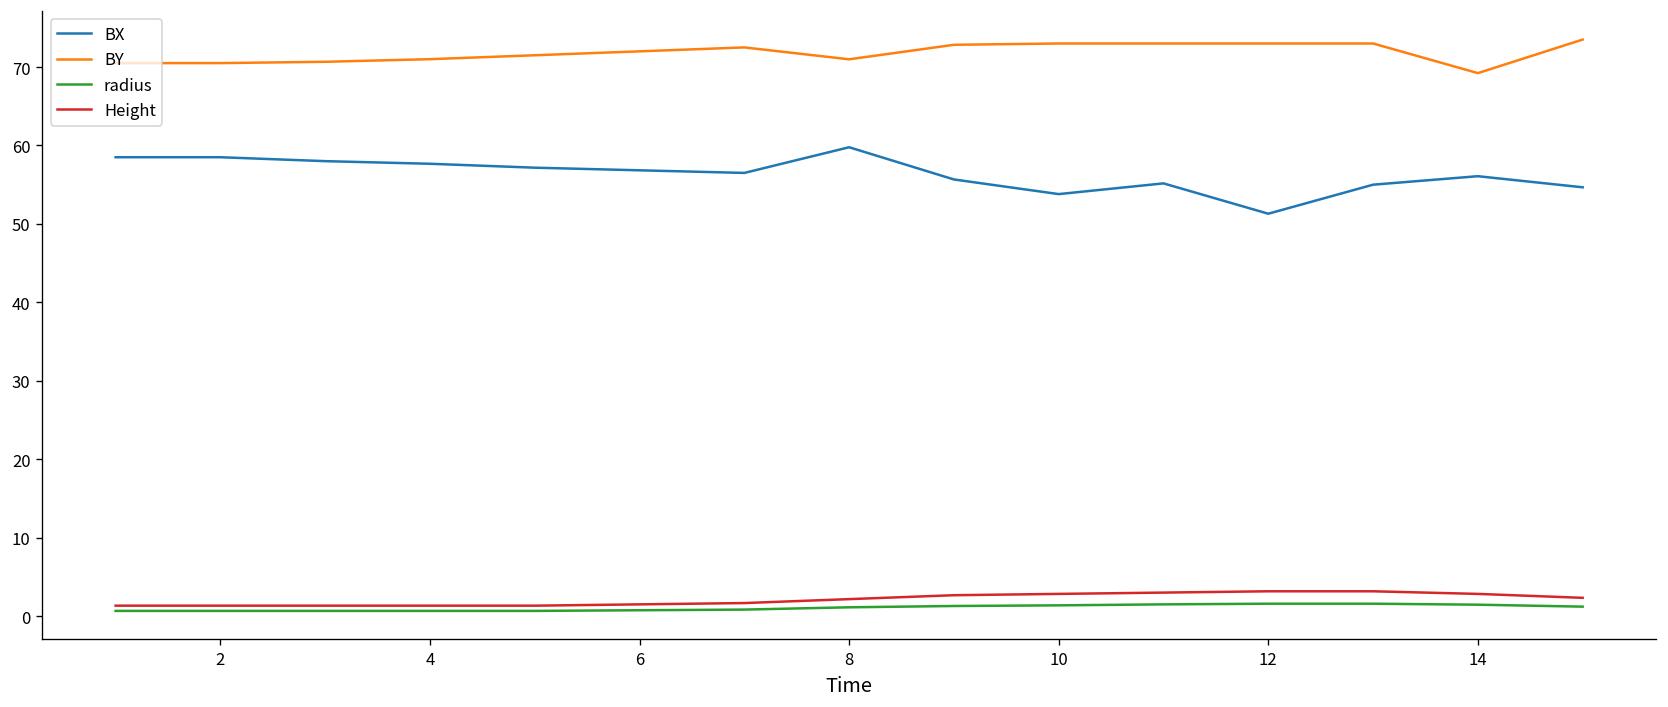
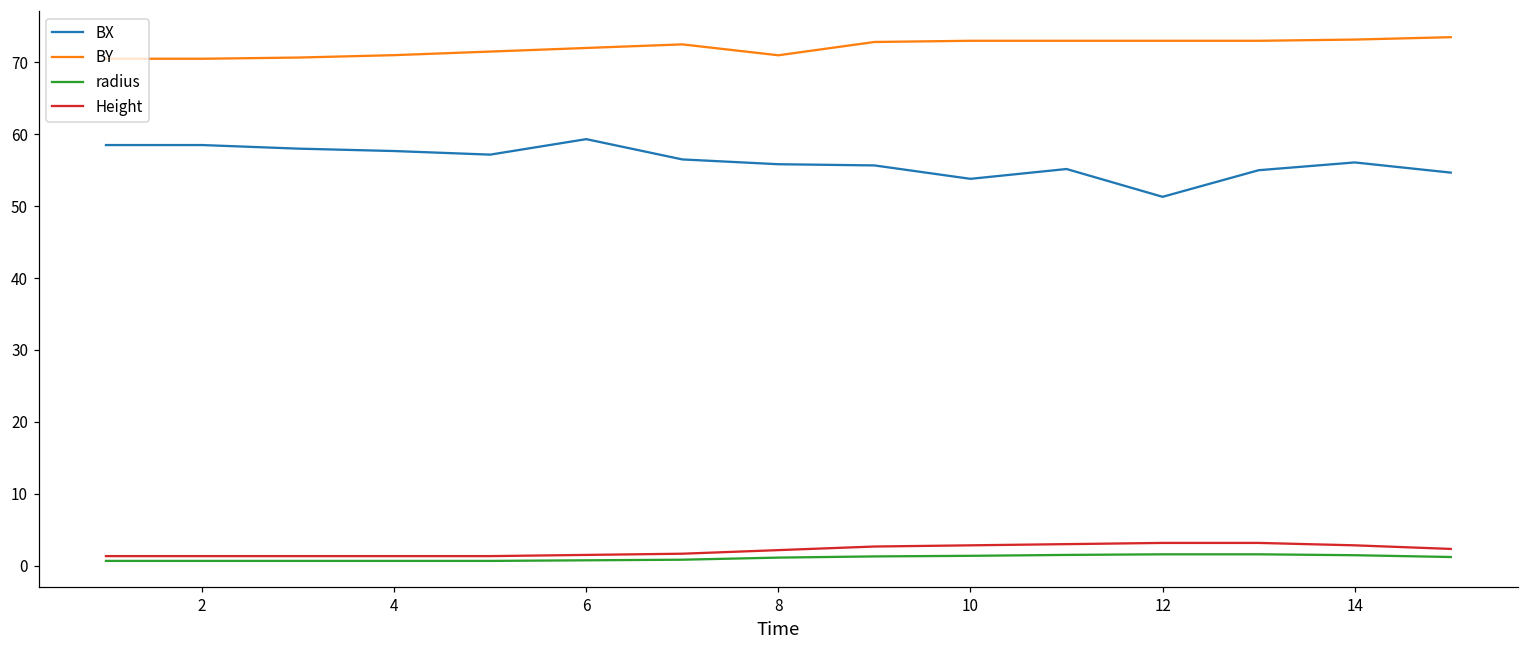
BX, 6: 57 -> 59
BX, 8: 60 -> 56
BY, 14: 69 -> 73
